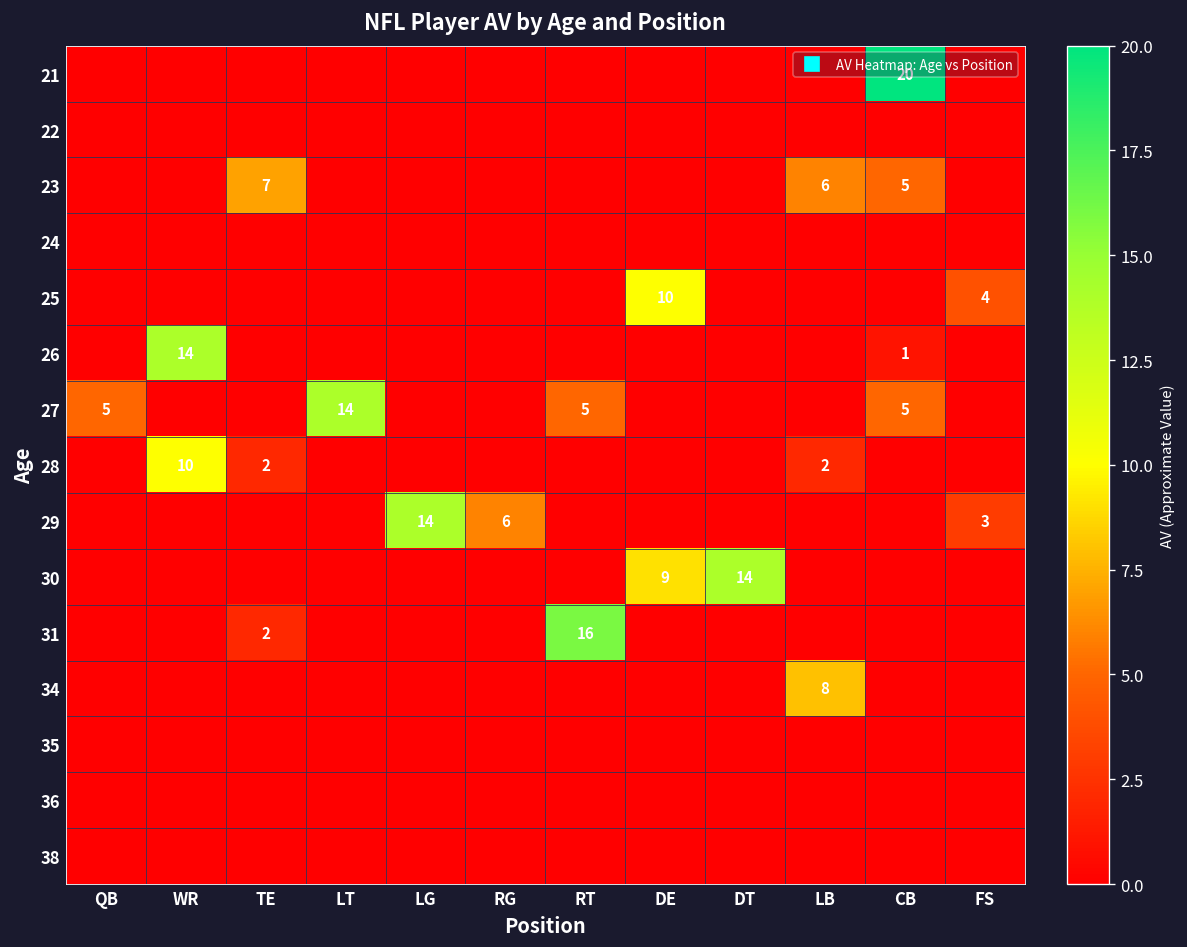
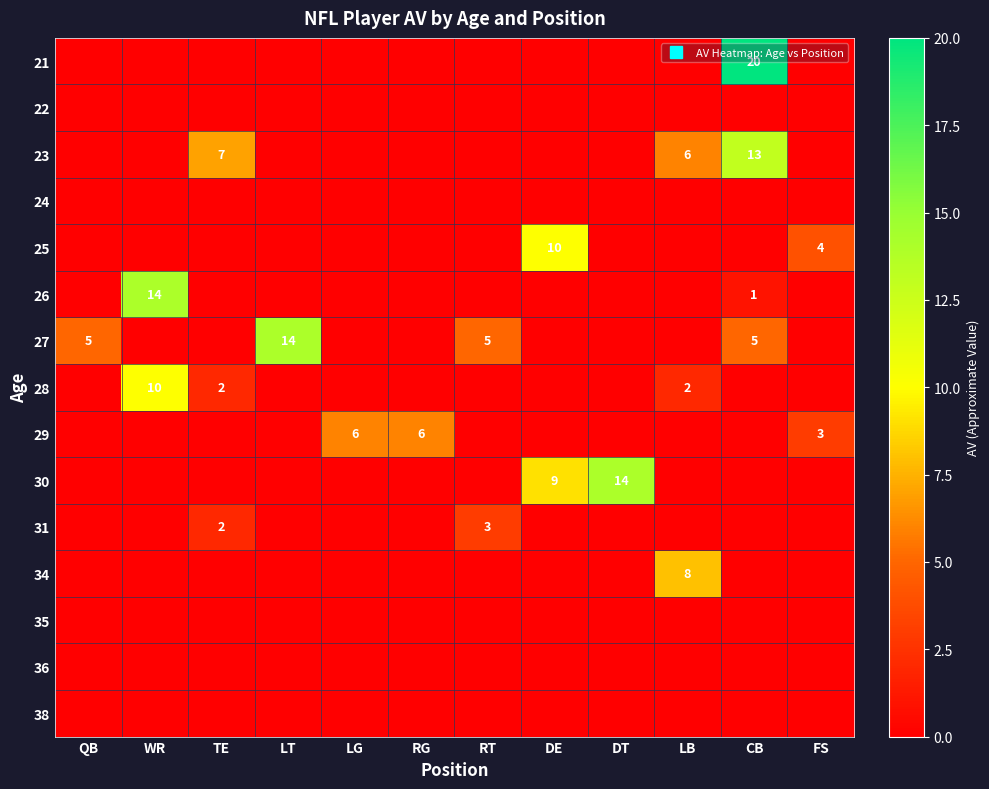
23, CB: 5 -> 13
29, LG: 14 -> 6
31, RT: 16 -> 3
